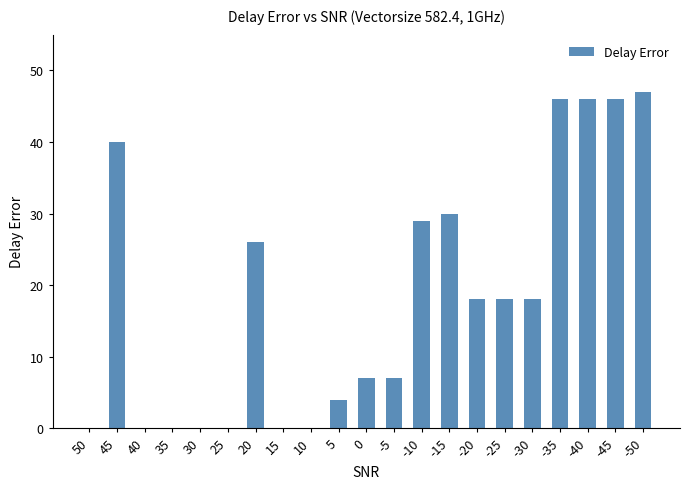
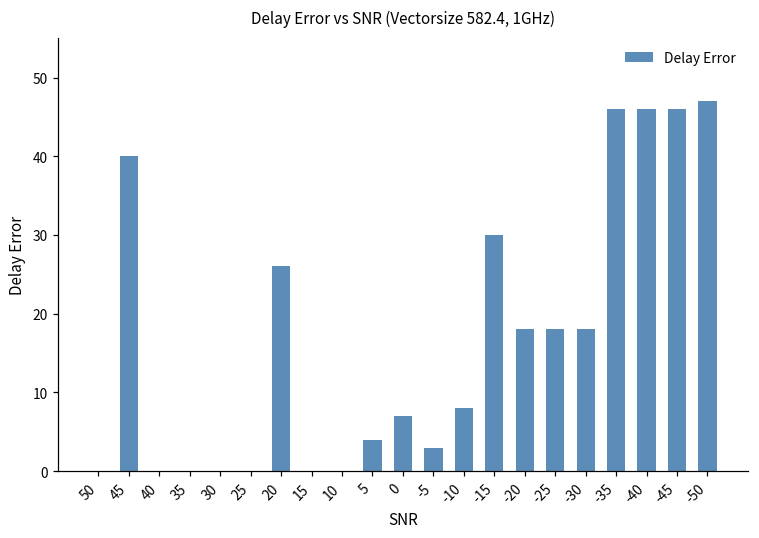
-5: 7 -> 3
-10: 29 -> 8
